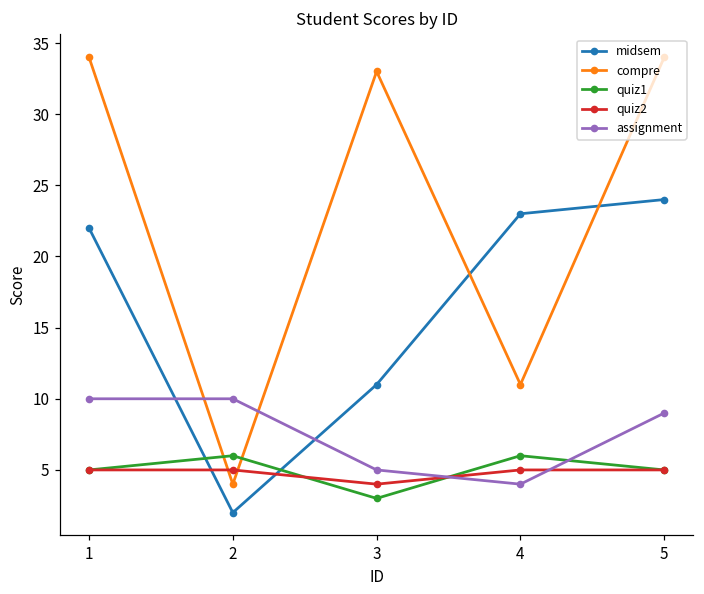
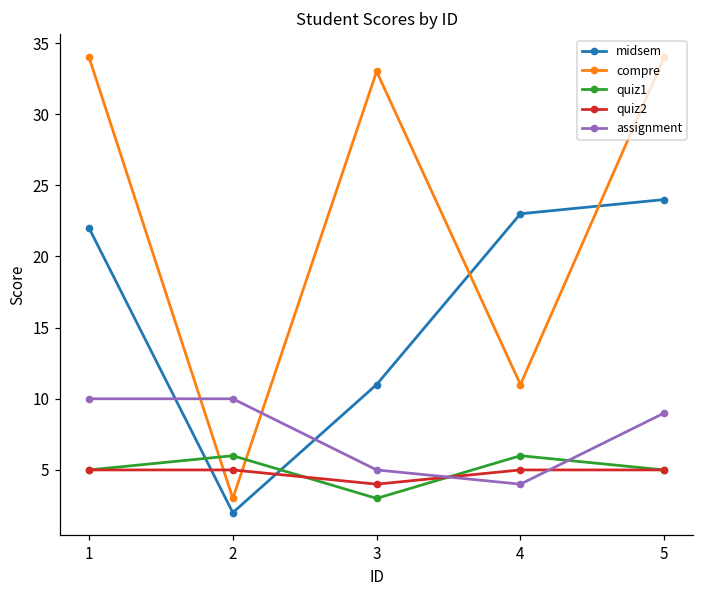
compre, 2: 4 -> 3
